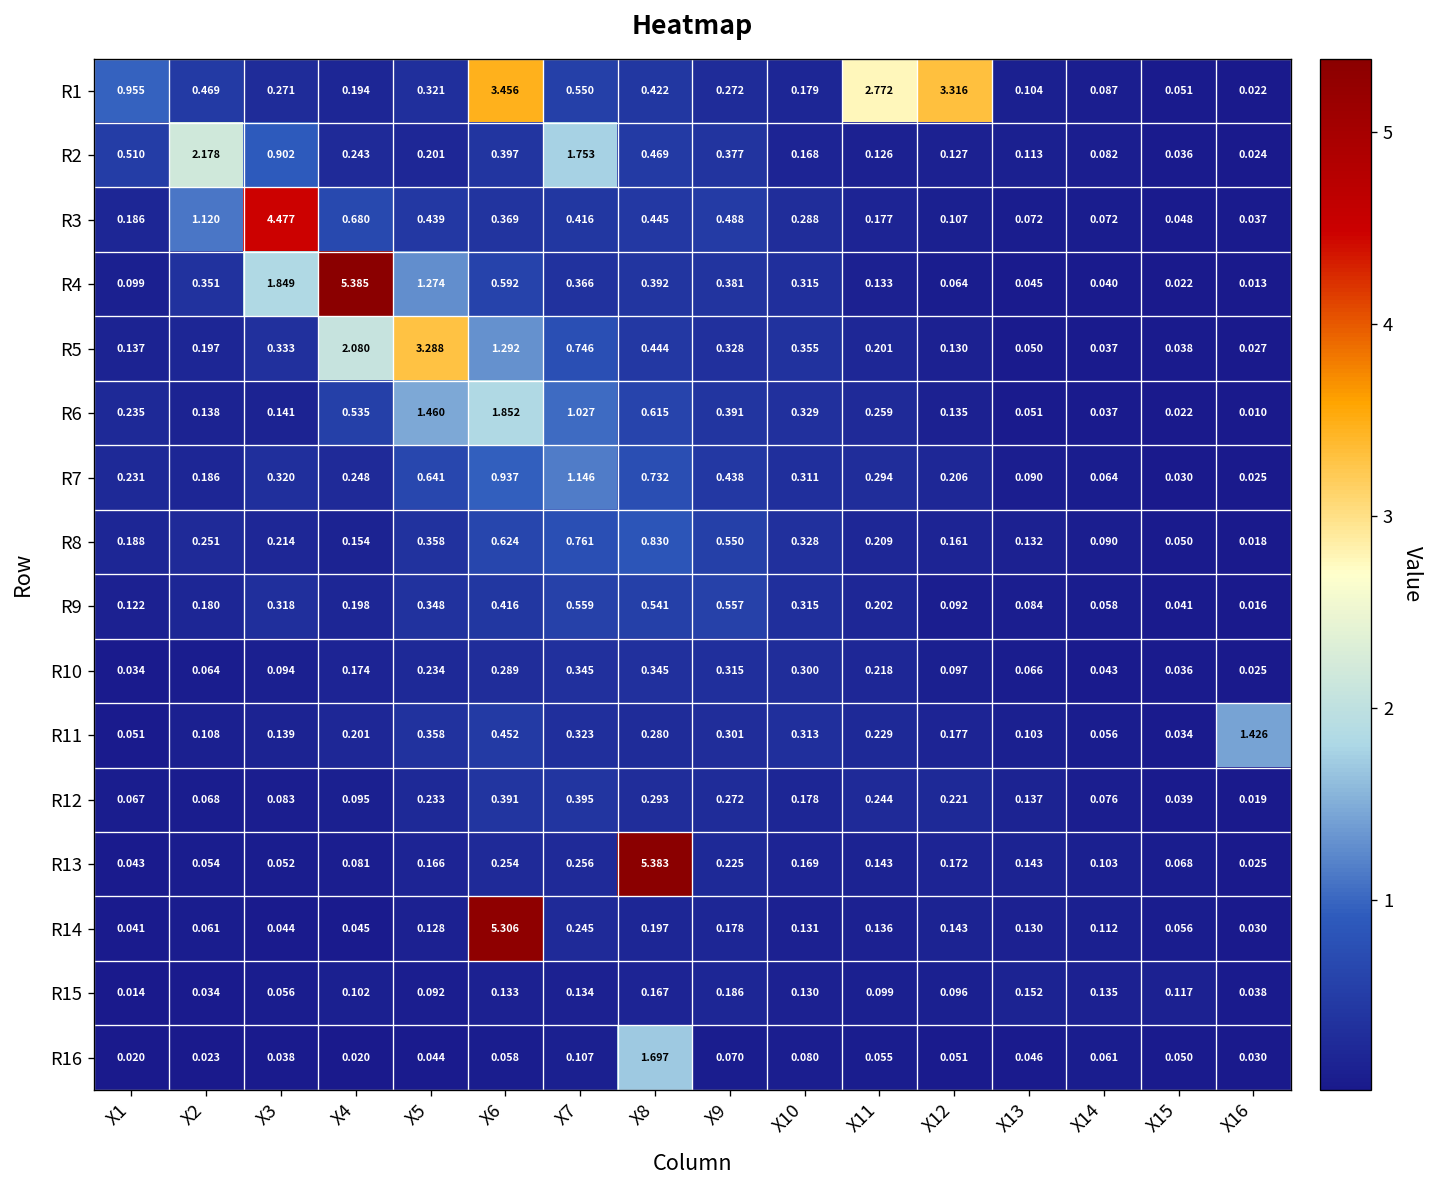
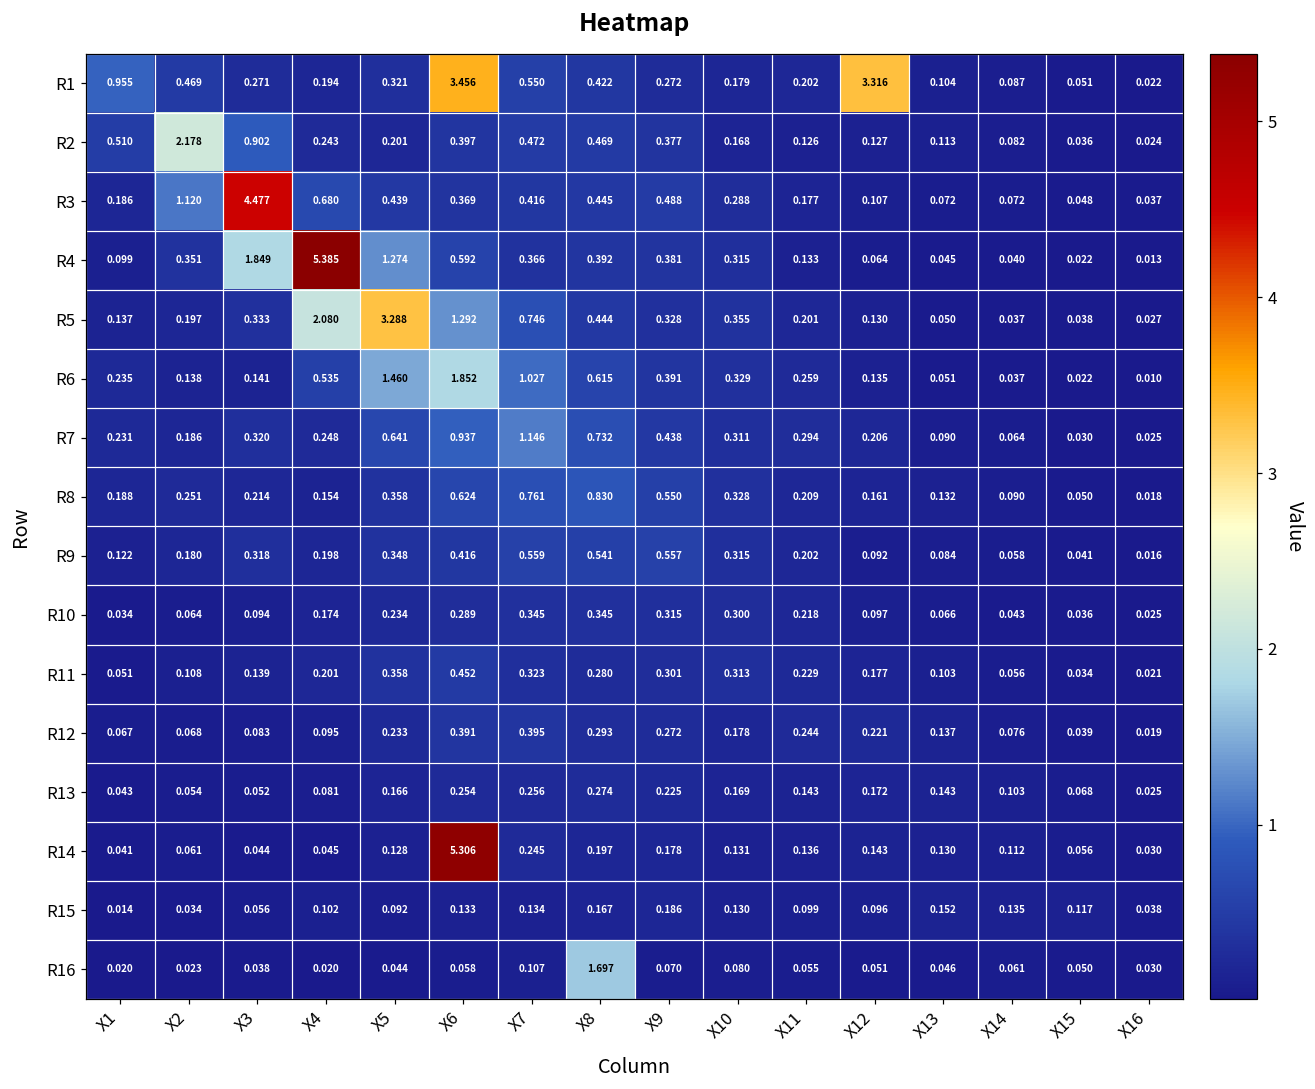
R1, X11: 2.772 -> 0.202
R2, X7: 1.753 -> 0.472
R11, X16: 1.426 -> 0.021
R13, X8: 5.383 -> 0.274
